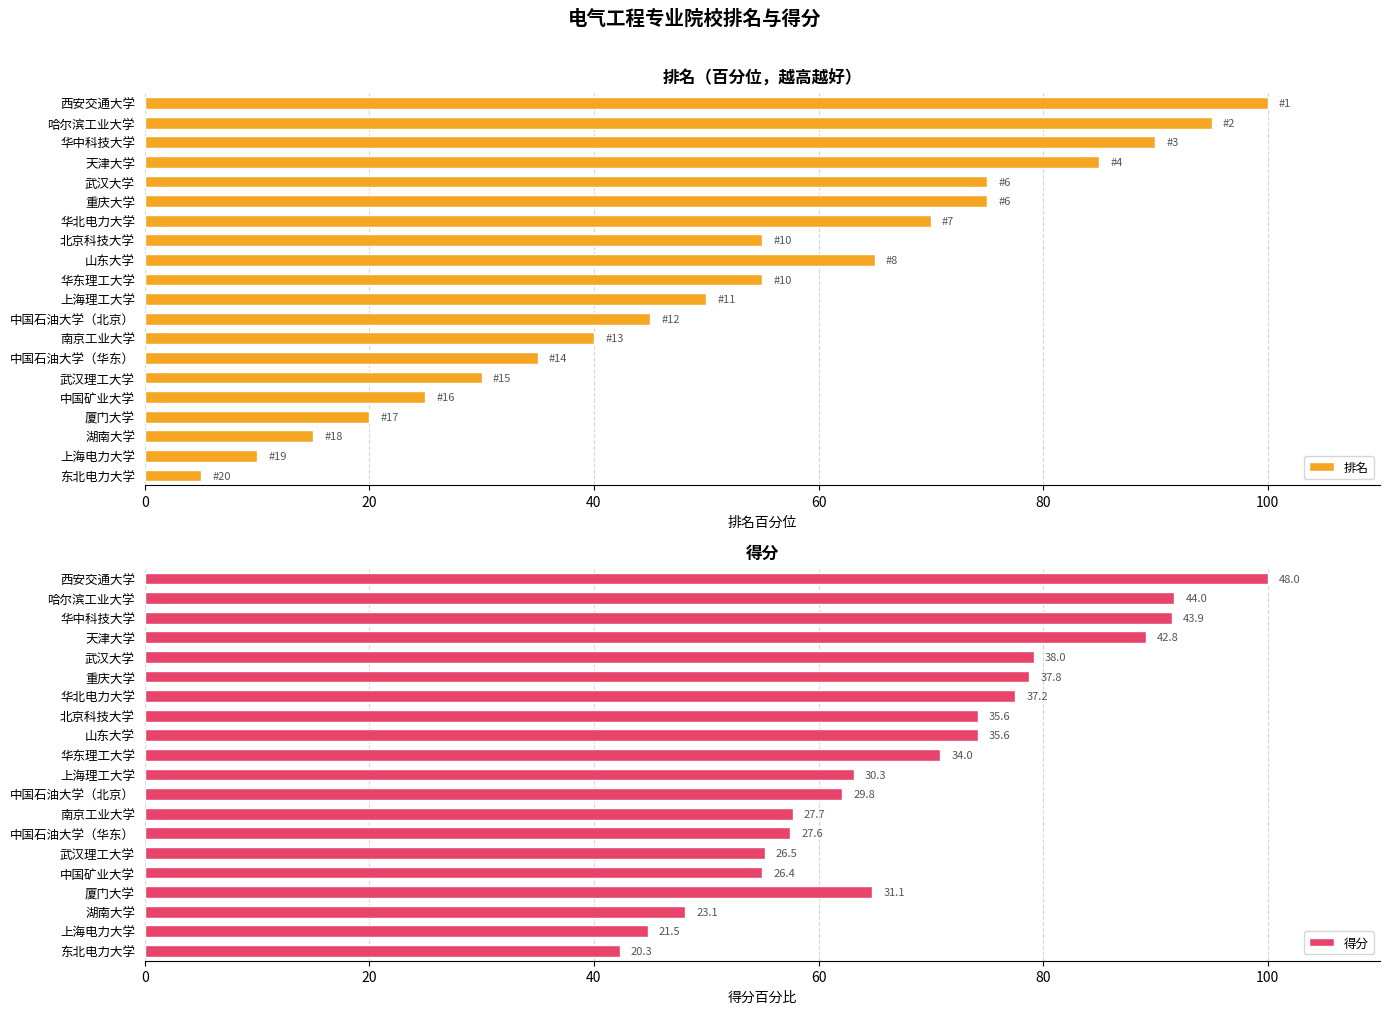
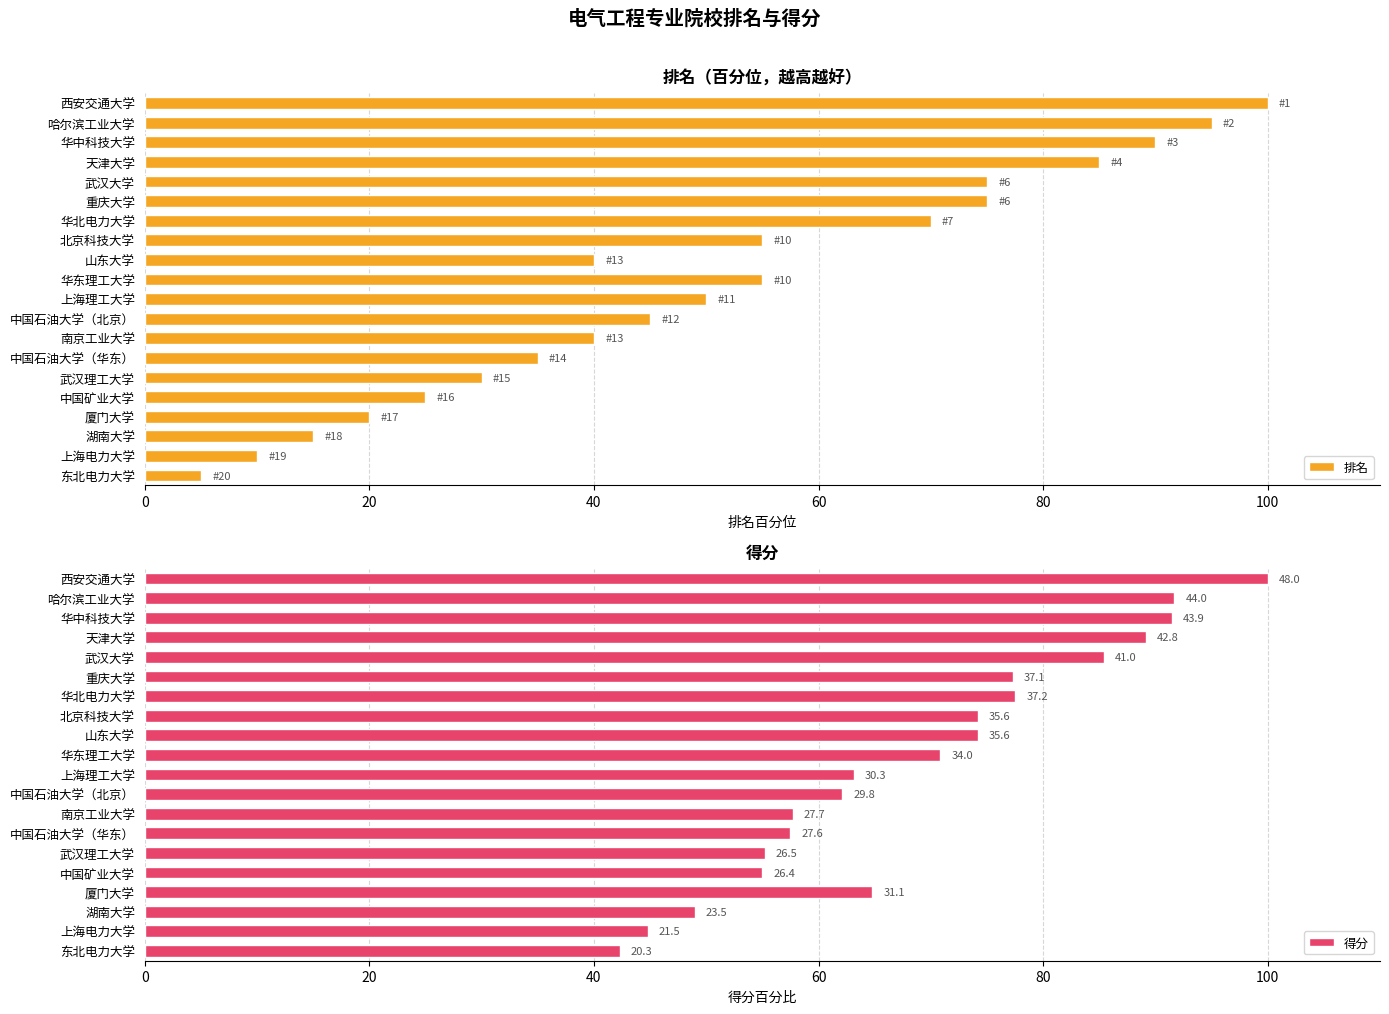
排名（百分位，越高越好）, 山东大学: 8 -> 13
得分, 武汉大学: 38.0 -> 41.0
得分, 重庆大学: 37.8 -> 37.1
得分, 湖南大学: 23.1 -> 23.5
